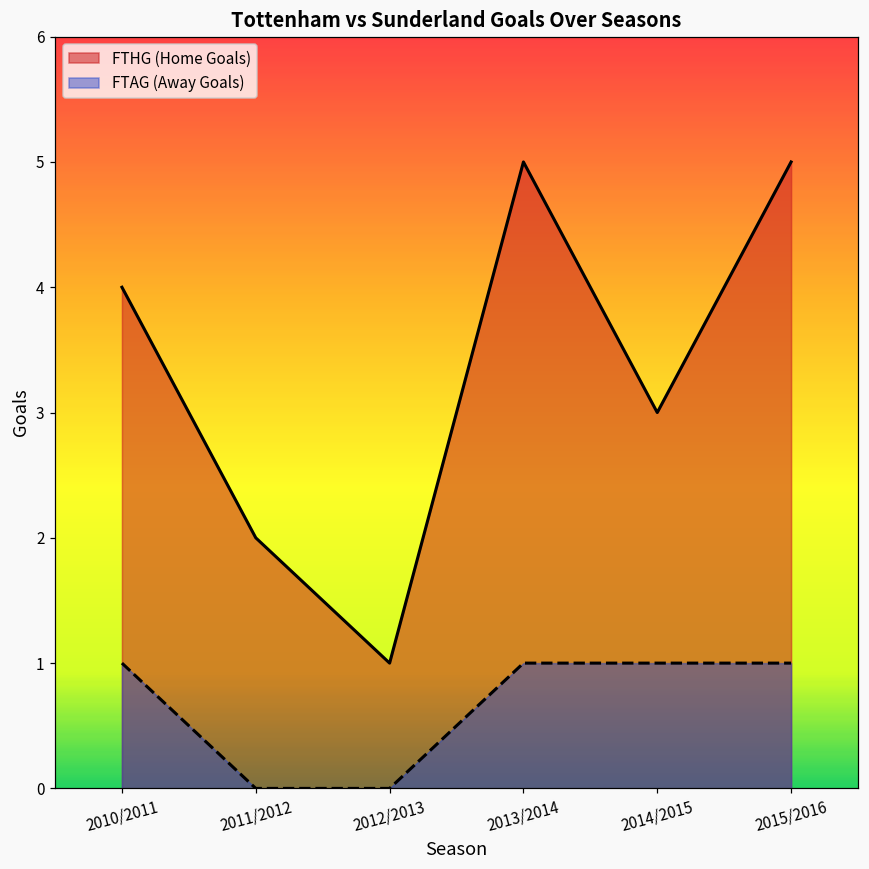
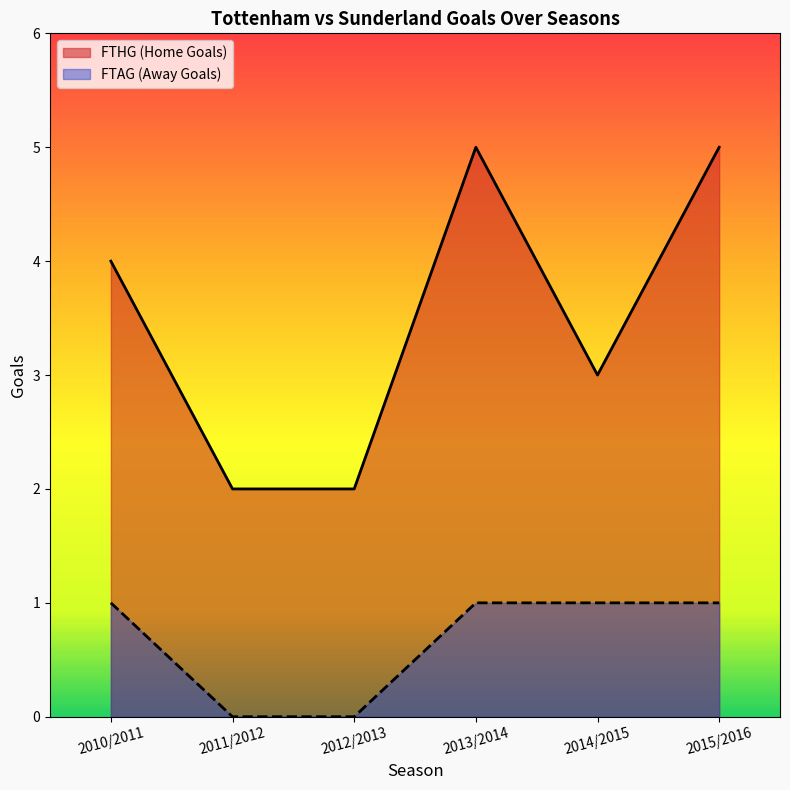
FTHG (Home Goals), 2012/2013: 1 -> 2
